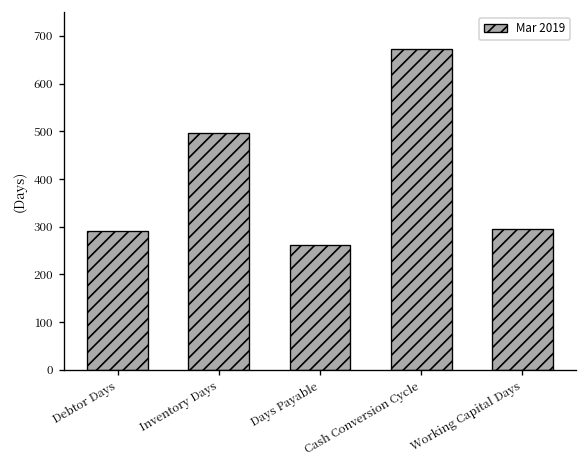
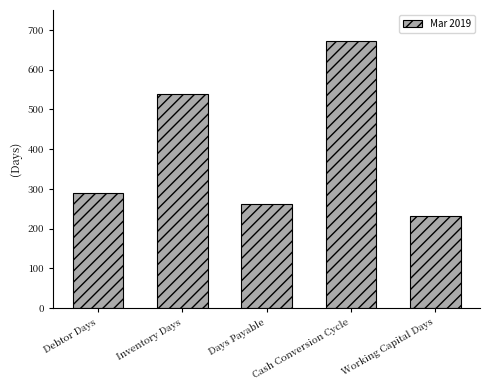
Inventory Days: 500 -> 540
Working Capital Days: 300 -> 230
